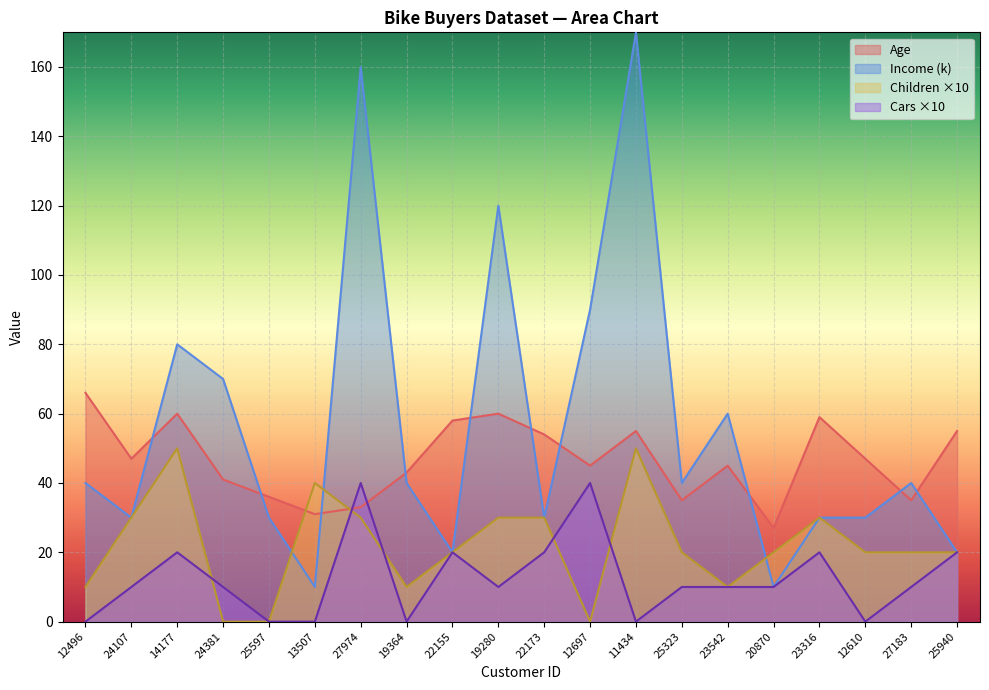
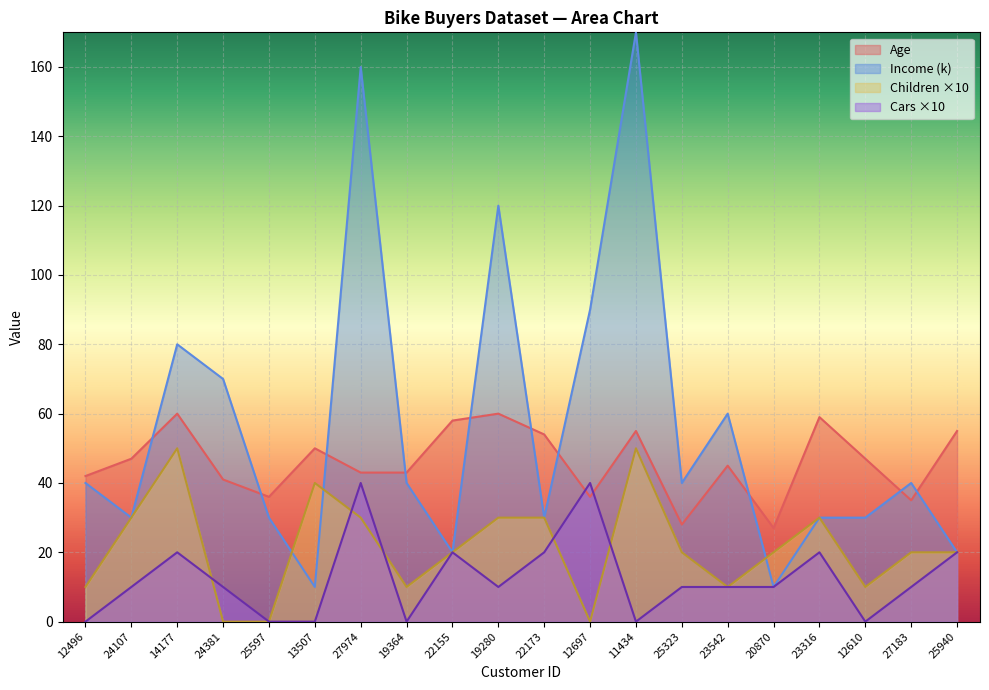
Age, 12496: 66 -> 42
Age, 13507: 31 -> 50
Age, 27974: 33 -> 43
Age, 12697: 45 -> 36
Age, 25323: 35 -> 28
Children ×10, 12610: 20 -> 10
